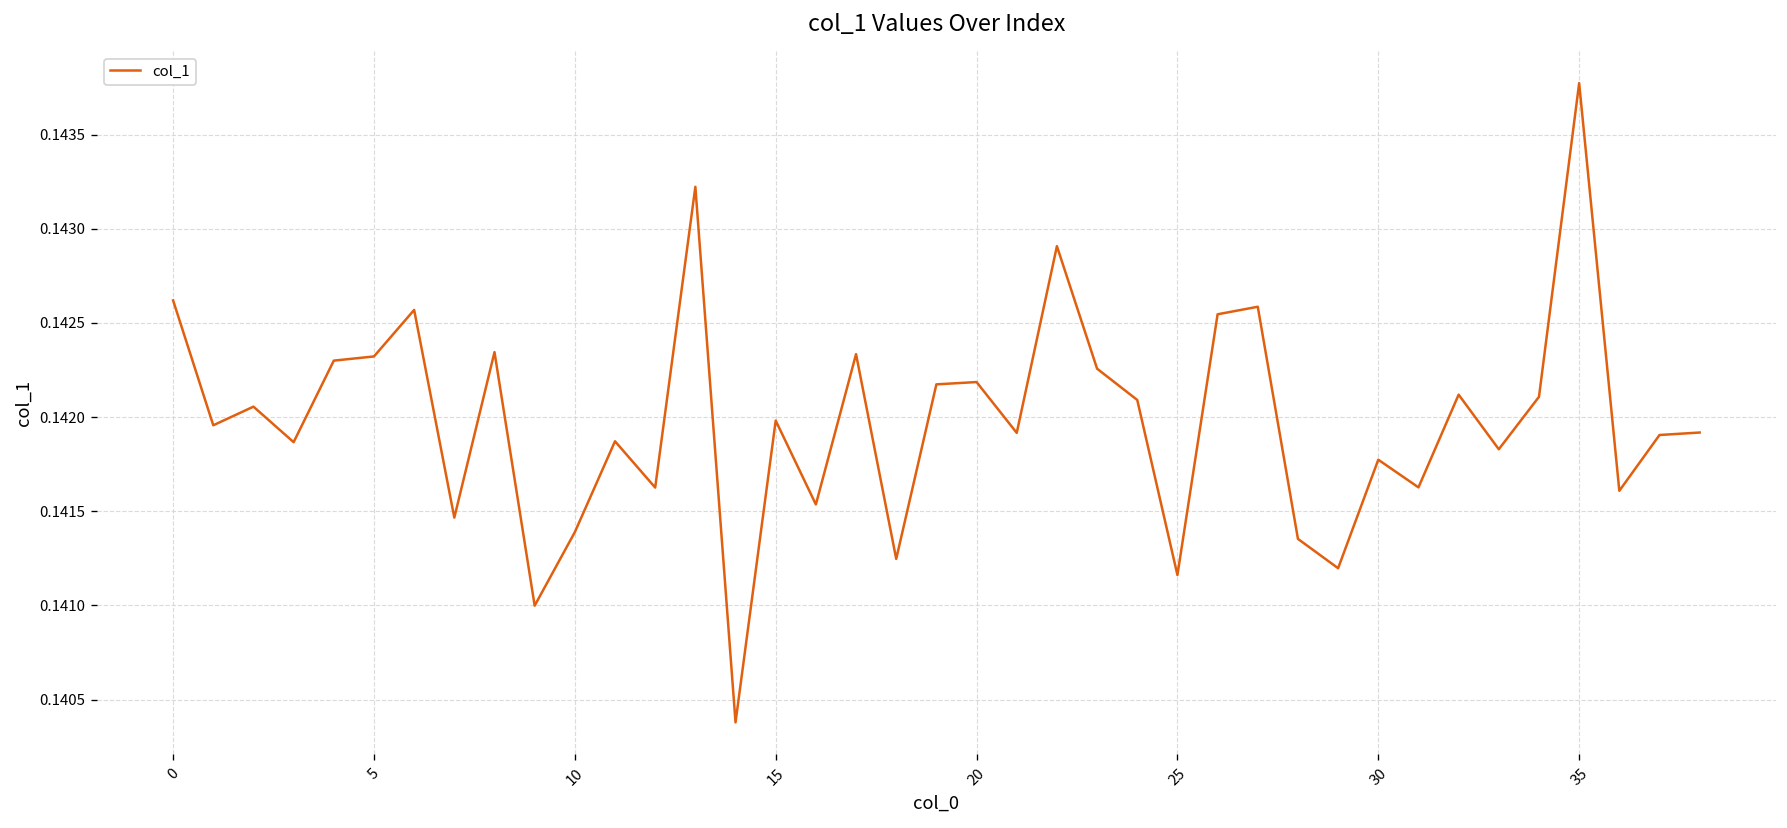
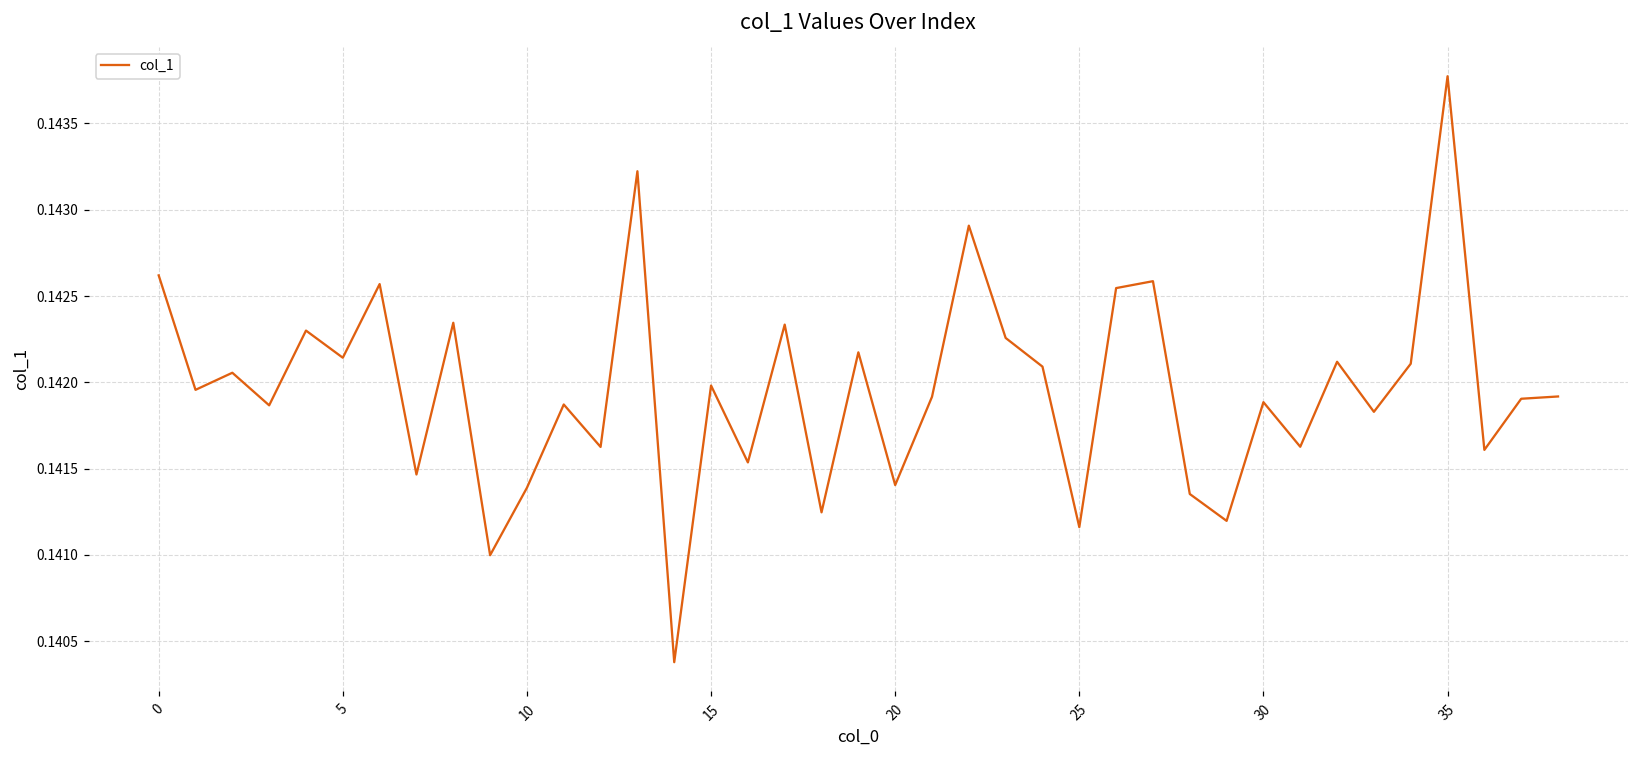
5: 0.14232 -> 0.14214
20: 0.14219 -> 0.14140
30: 0.14177 -> 0.14189
